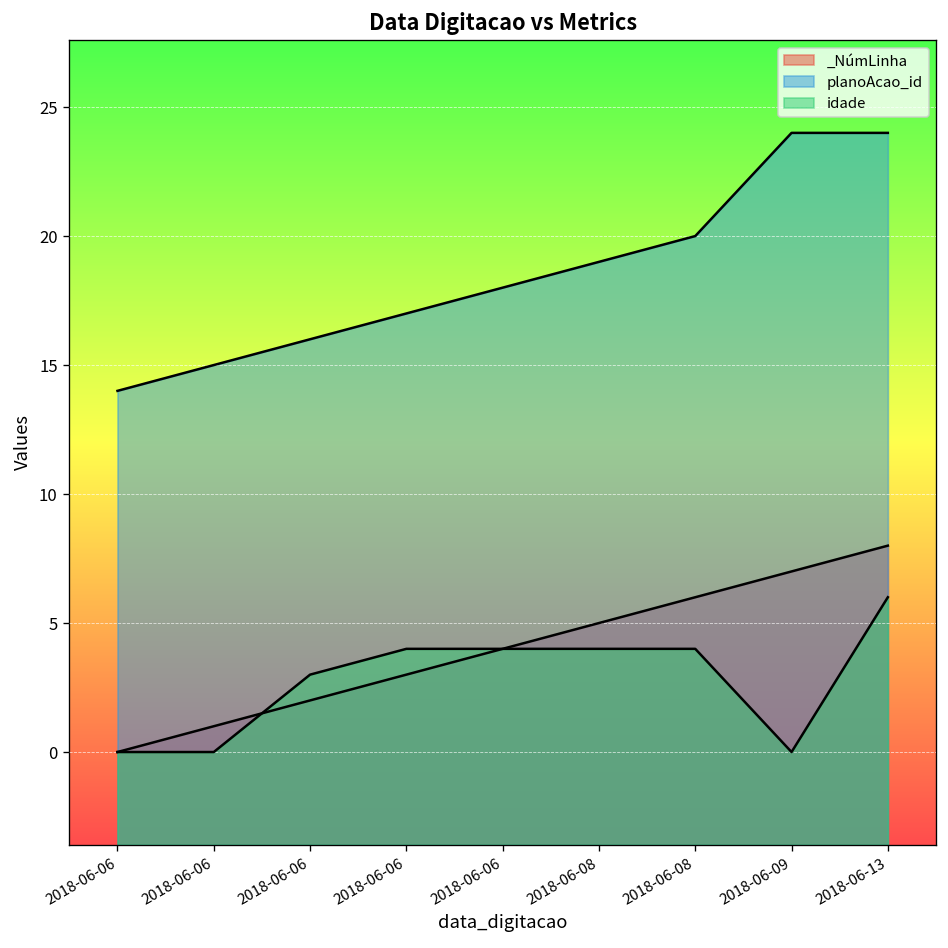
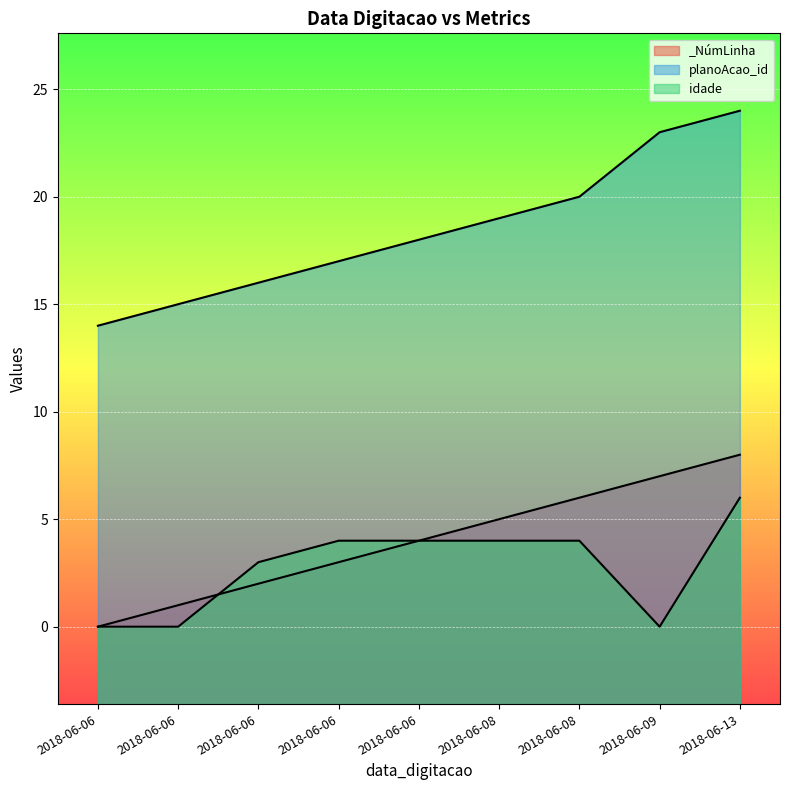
planoAcao_id, 2018-06-09: 24 -> 23
